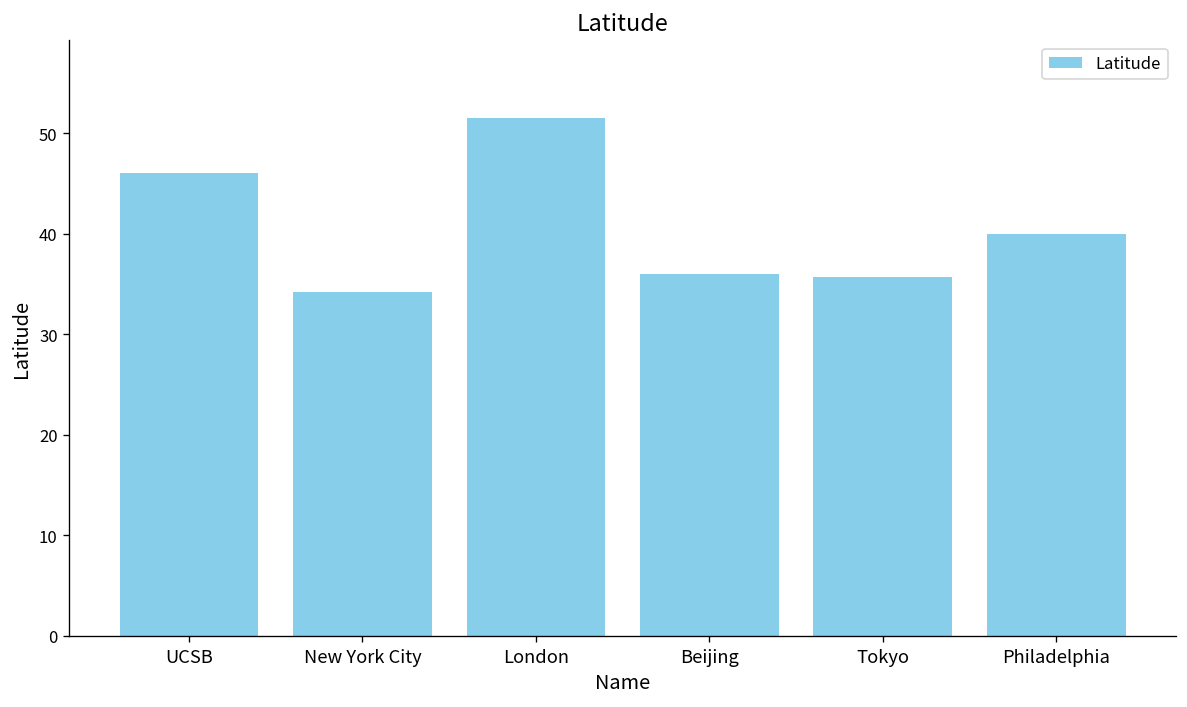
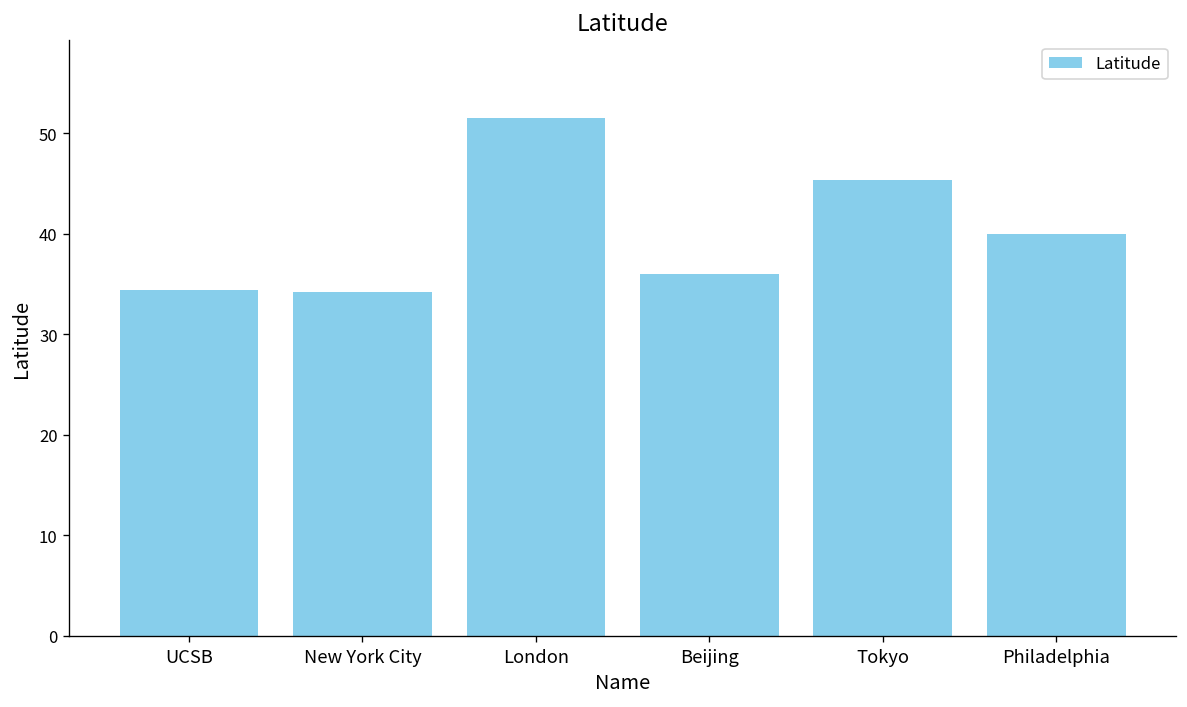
UCSB: 46 -> 34
Tokyo: 36 -> 45
